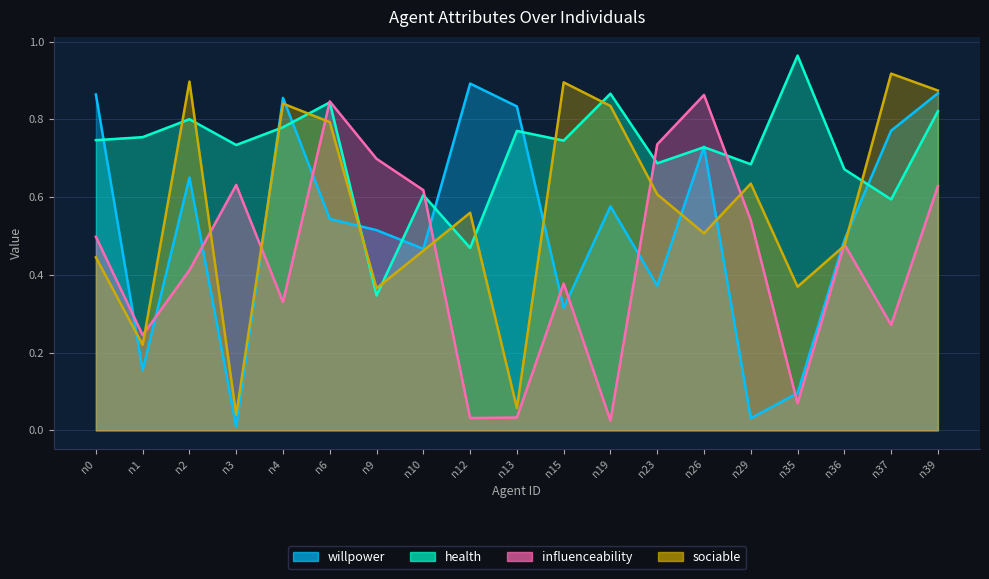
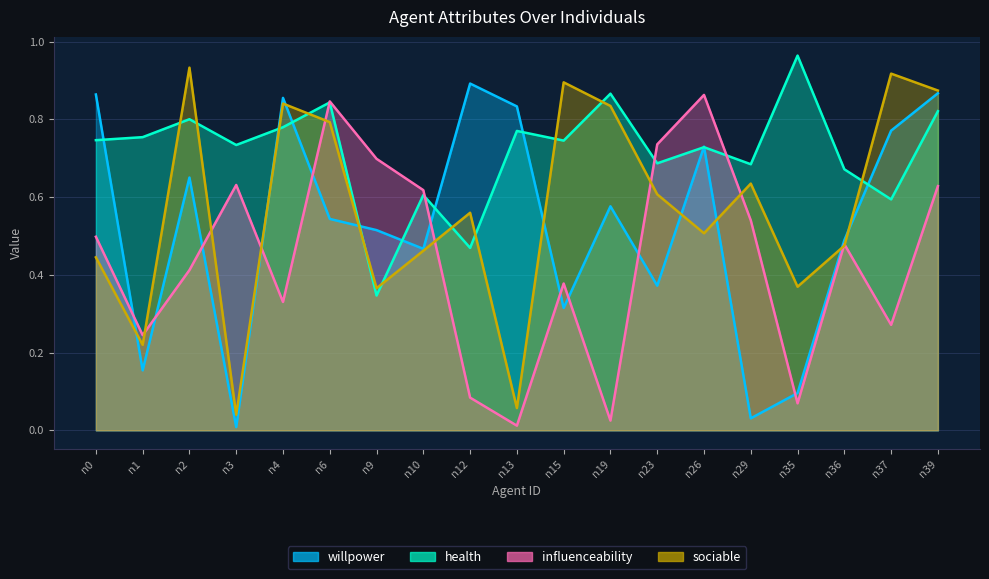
sociable, n2: 0.90 -> 0.93
influenceability, n12: 0.03 -> 0.08
influenceability, n13: 0.03 -> 0.01
